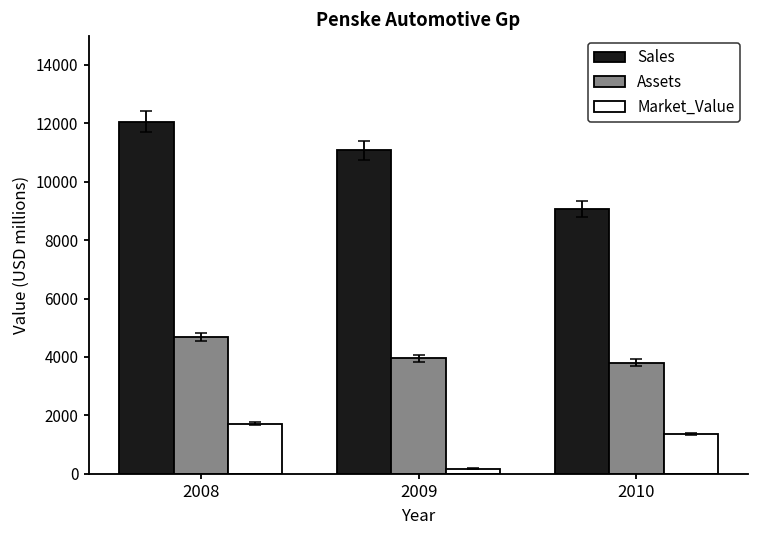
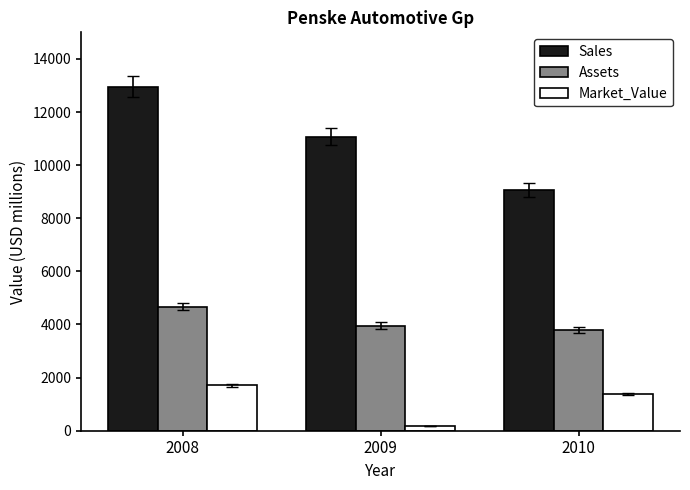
Sales, 2008: 12000 -> 13000
